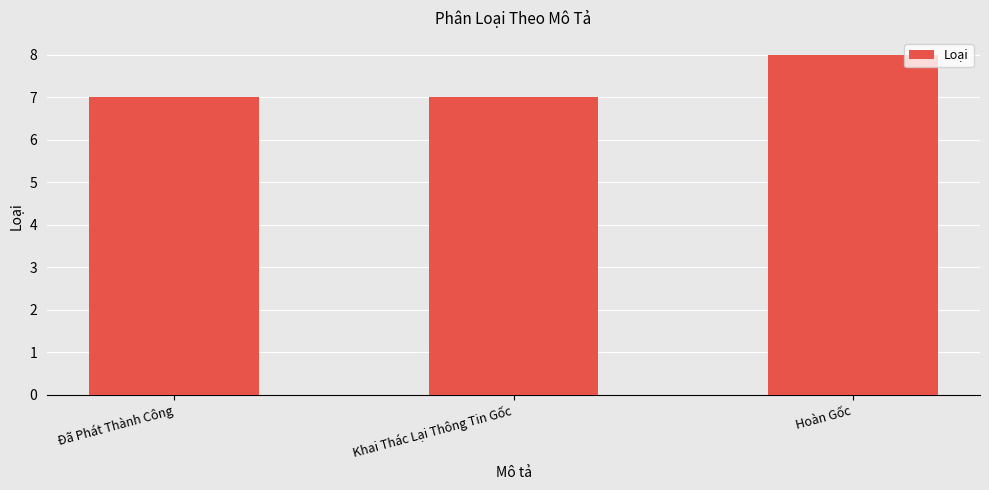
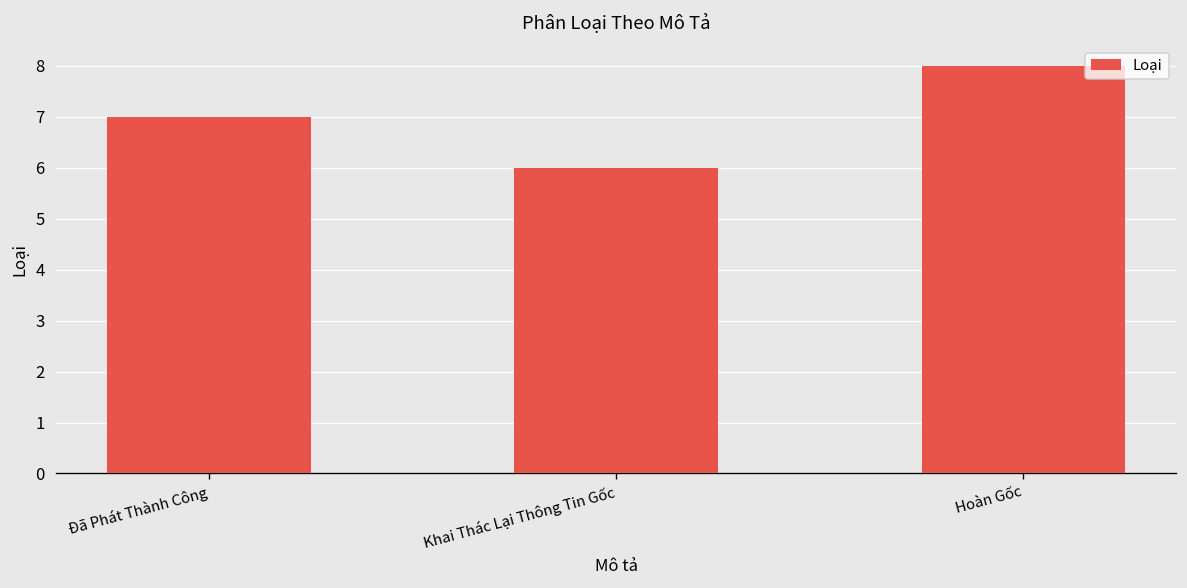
Khai Thác Lại Thông Tin Gốc: 7 -> 6
